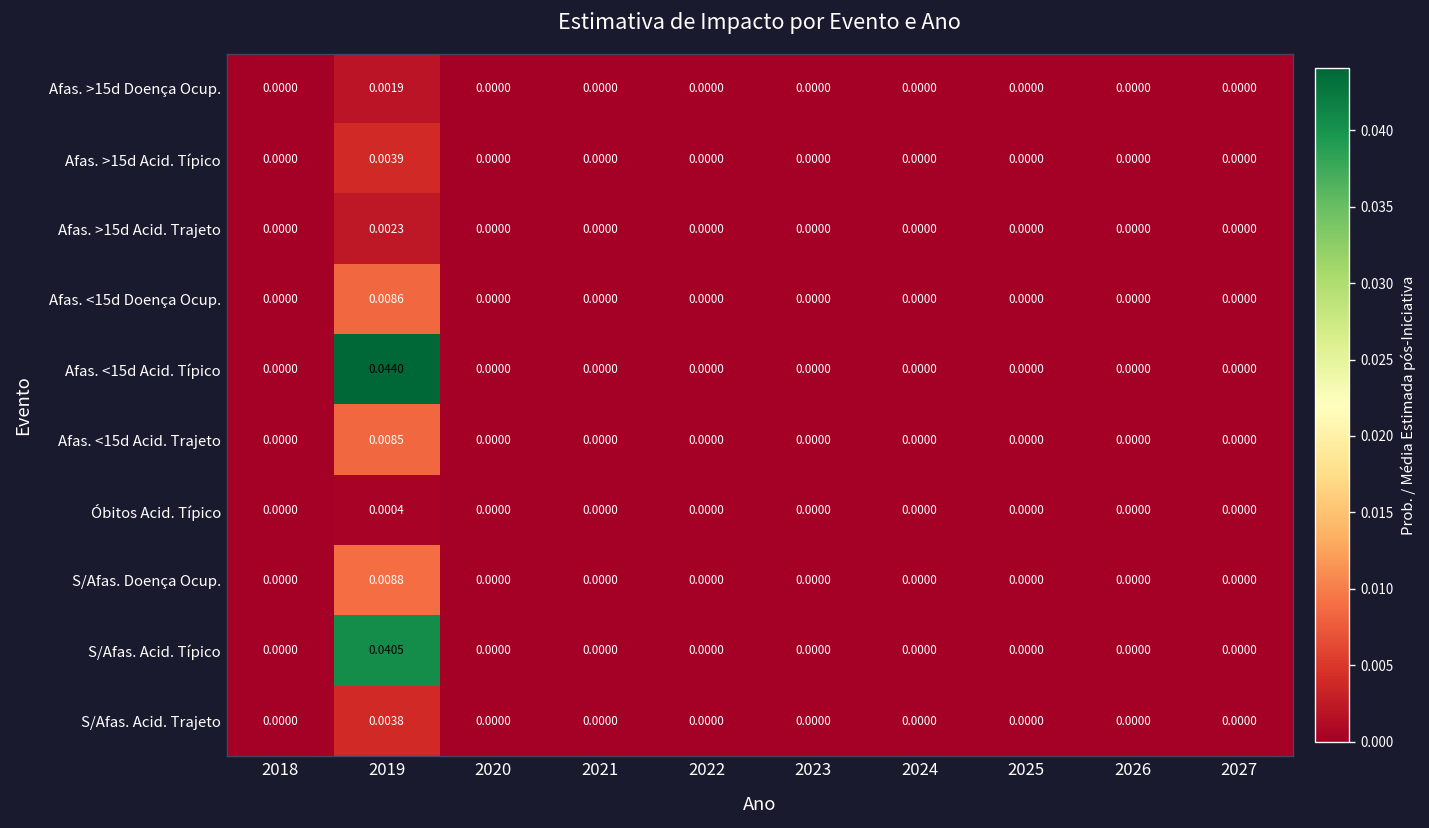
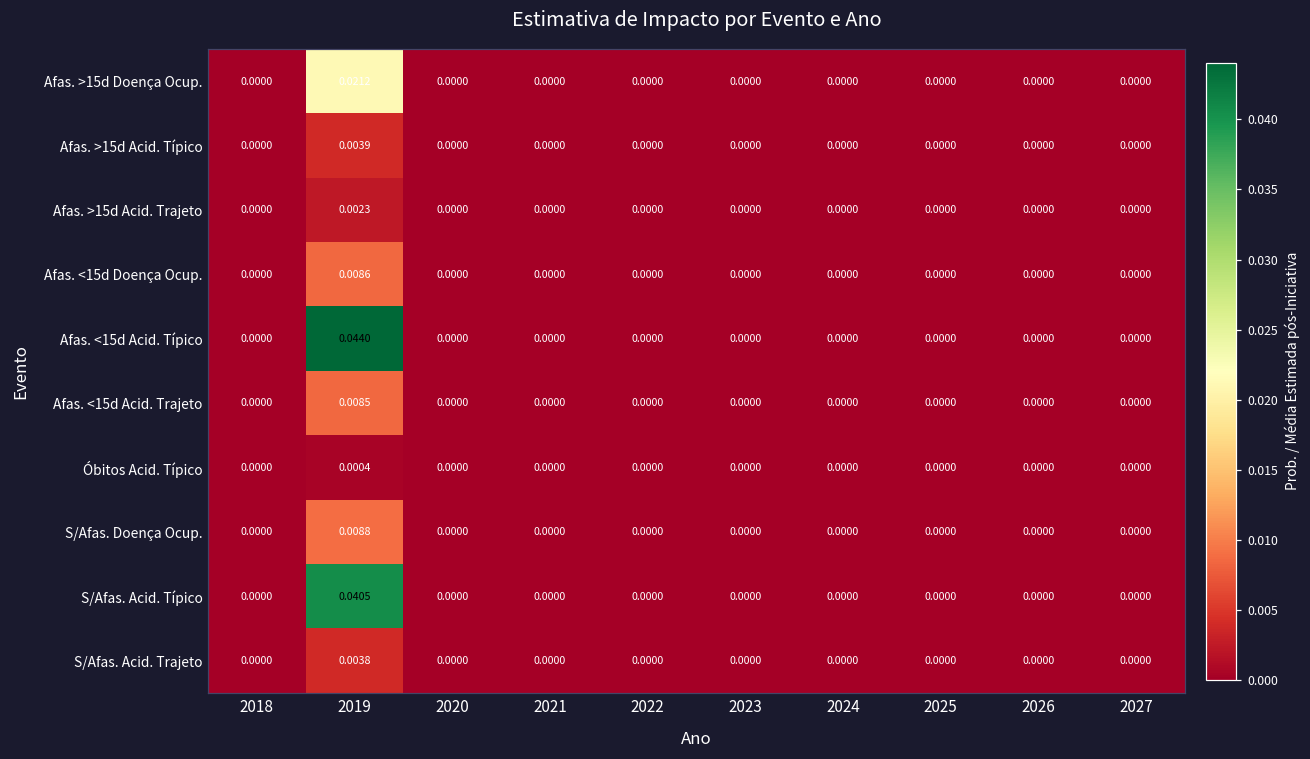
Afas. >15d Doença Ocup., 2019: 0.0019 -> 0.0212
